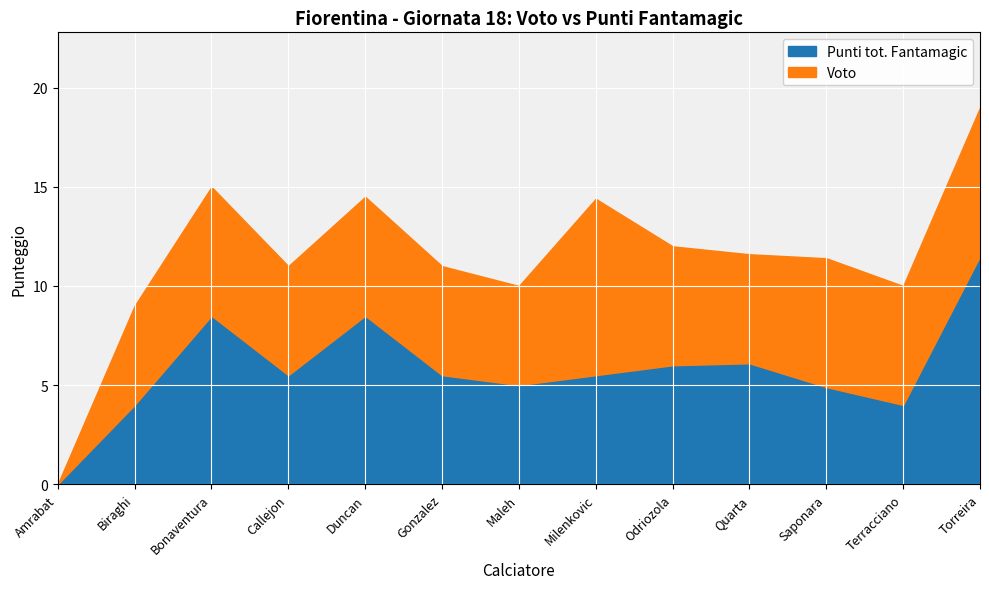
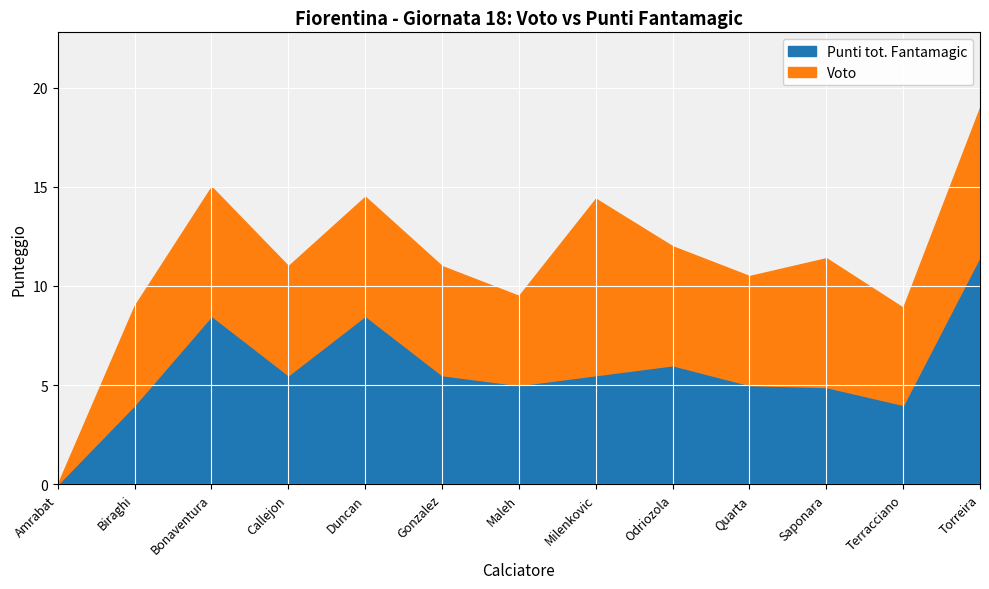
Voto, Maleh: 5.0 -> 4.5
Punti tot. Fantamagic, Quarta: 6.1 -> 5.0
Voto, Terracciano: 6.0 -> 4.9
